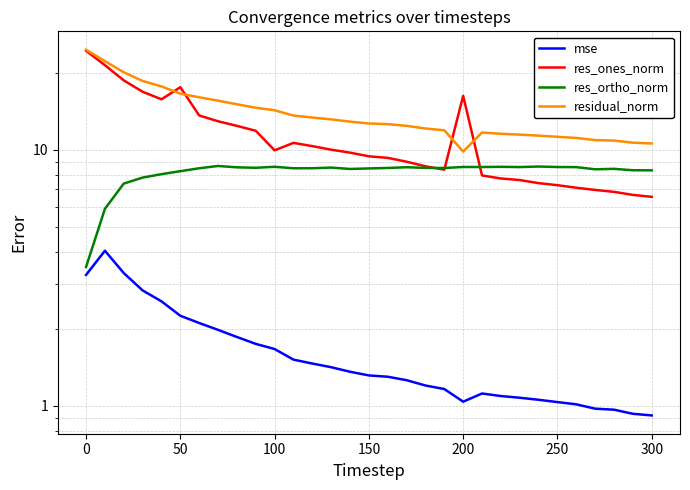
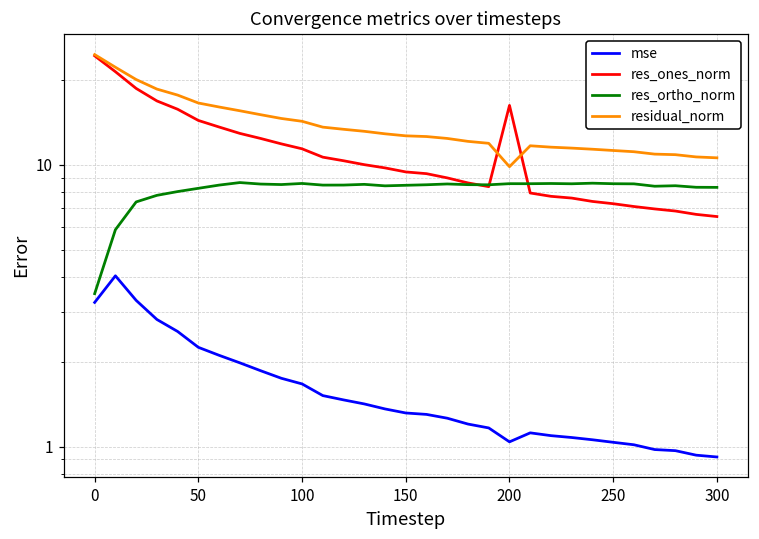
res_ones_norm, 50: 18 -> 14
res_ones_norm, 100: 10.0 -> 11
